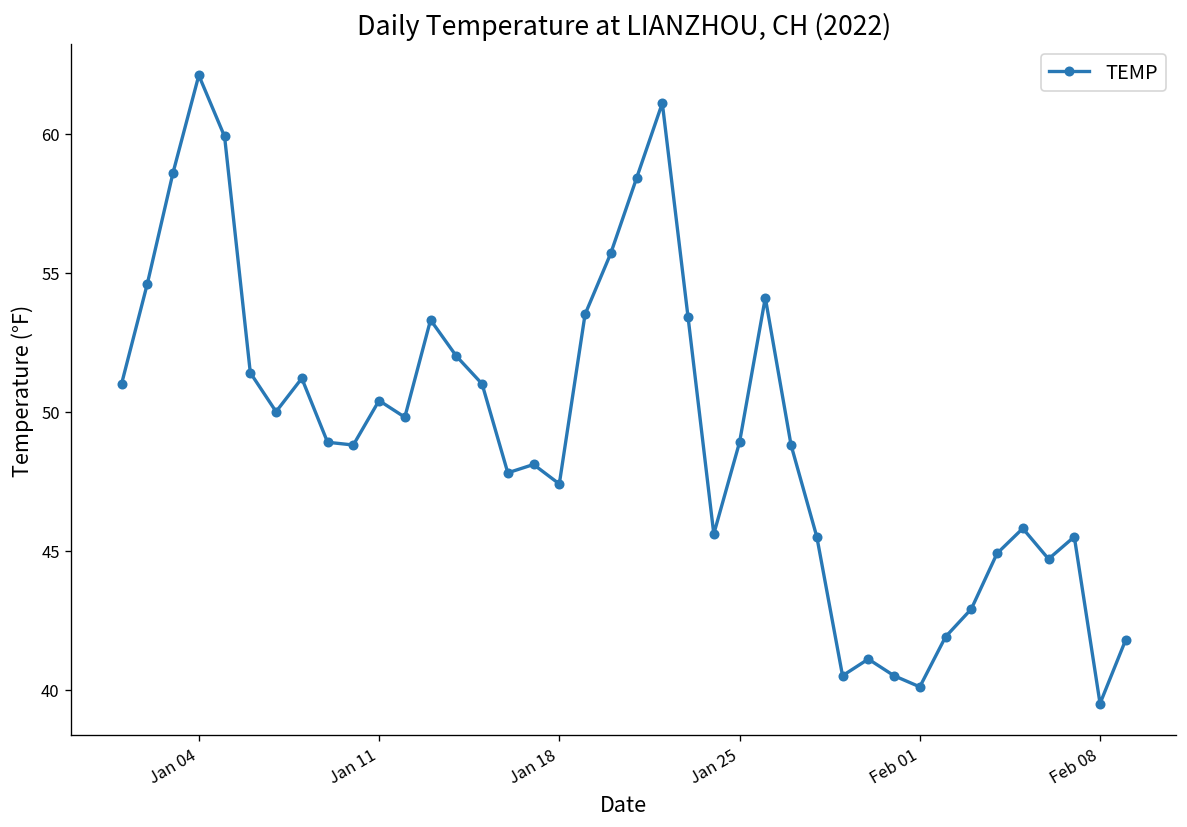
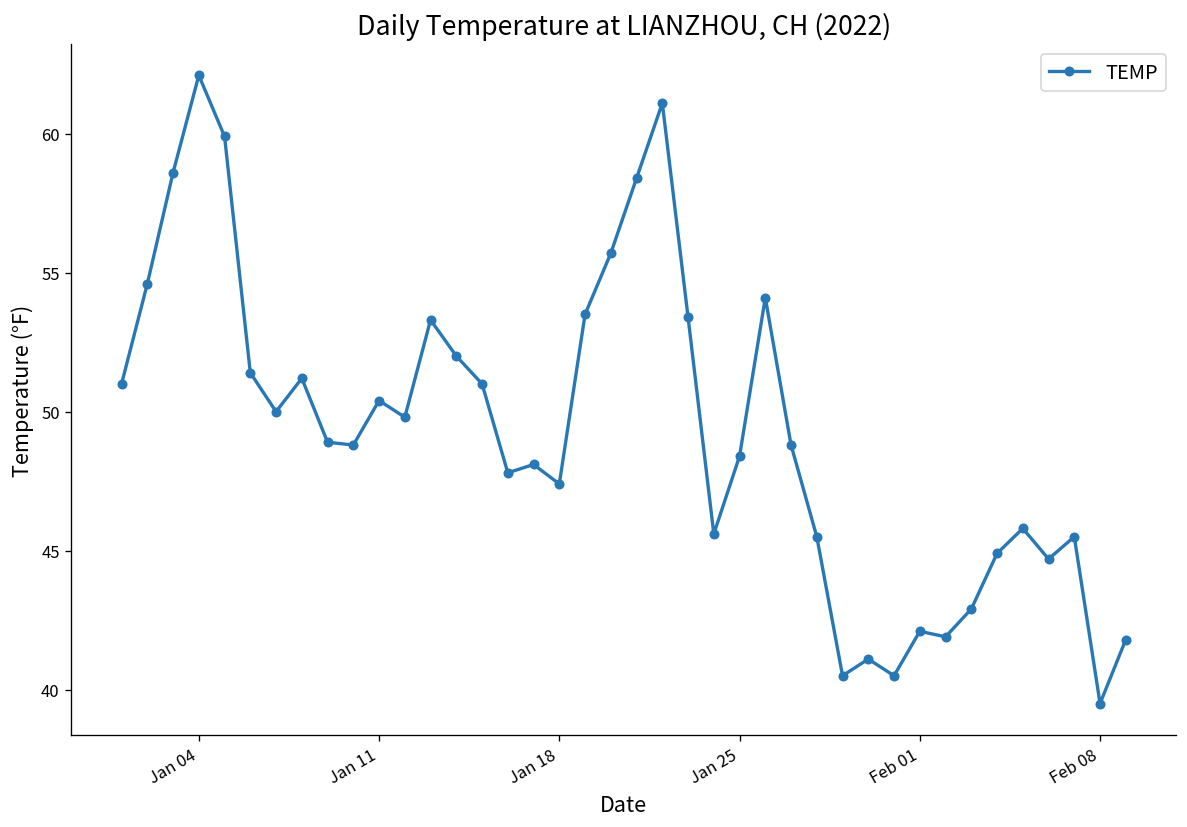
Jan 25: 48.9 -> 48.4
Feb 01: 40.1 -> 42.1
